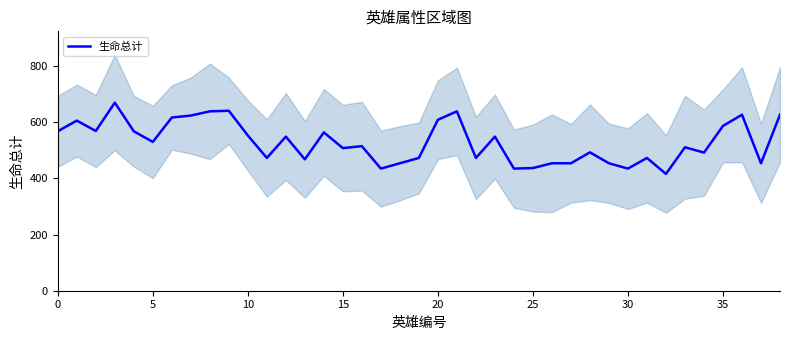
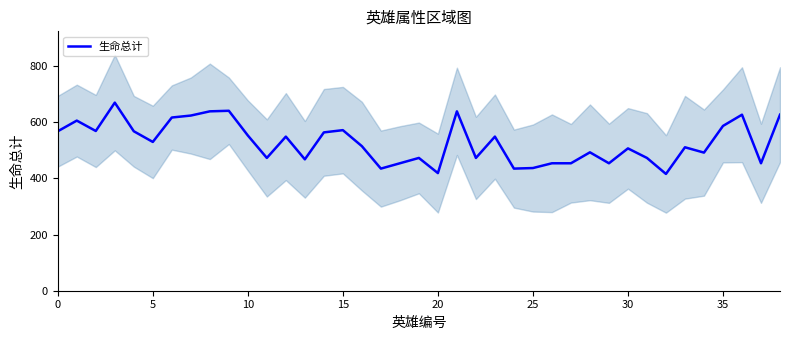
生命总计, 15: 510 -> 570
生命总计, 20: 610 -> 420
生命总计, 30: 440 -> 510
